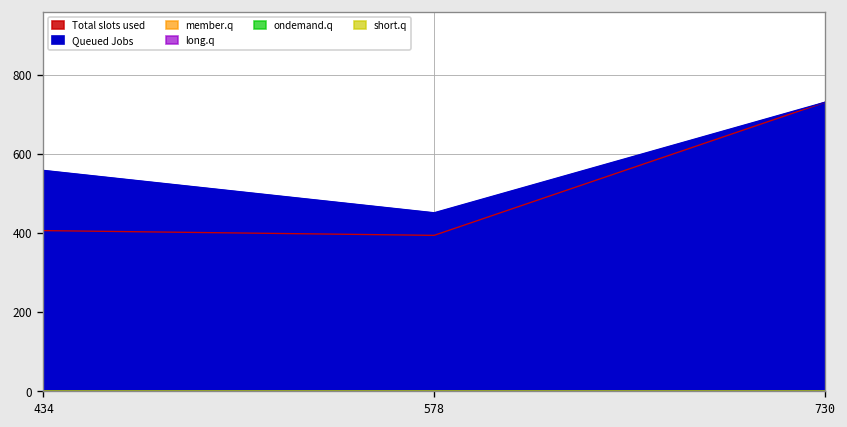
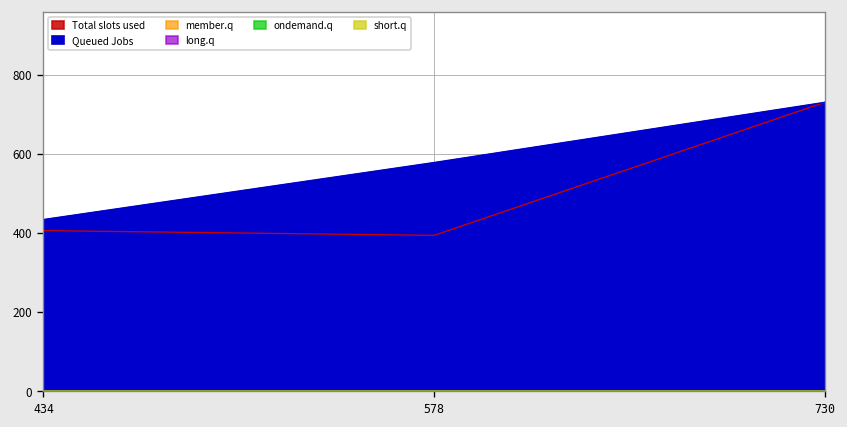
Queued Jobs, 434: 560 -> 430
Queued Jobs, 578: 450 -> 580
